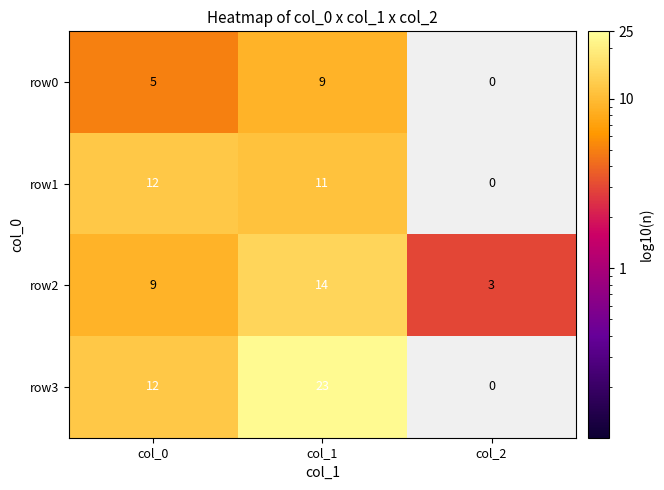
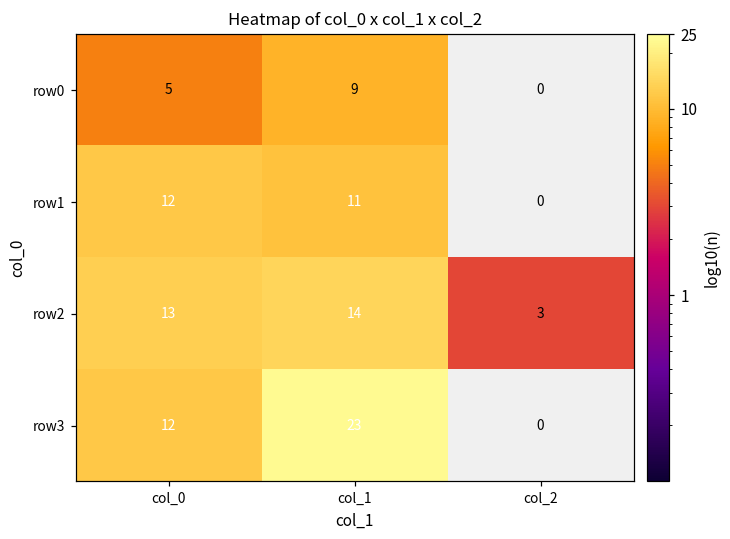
row2, col_0: 9 -> 13
